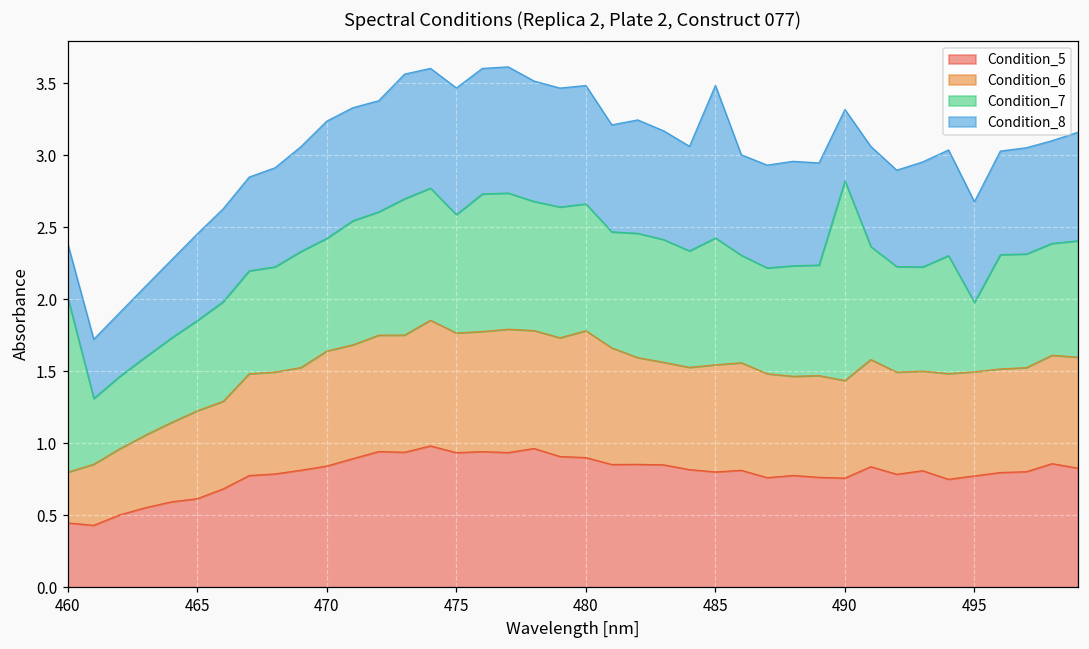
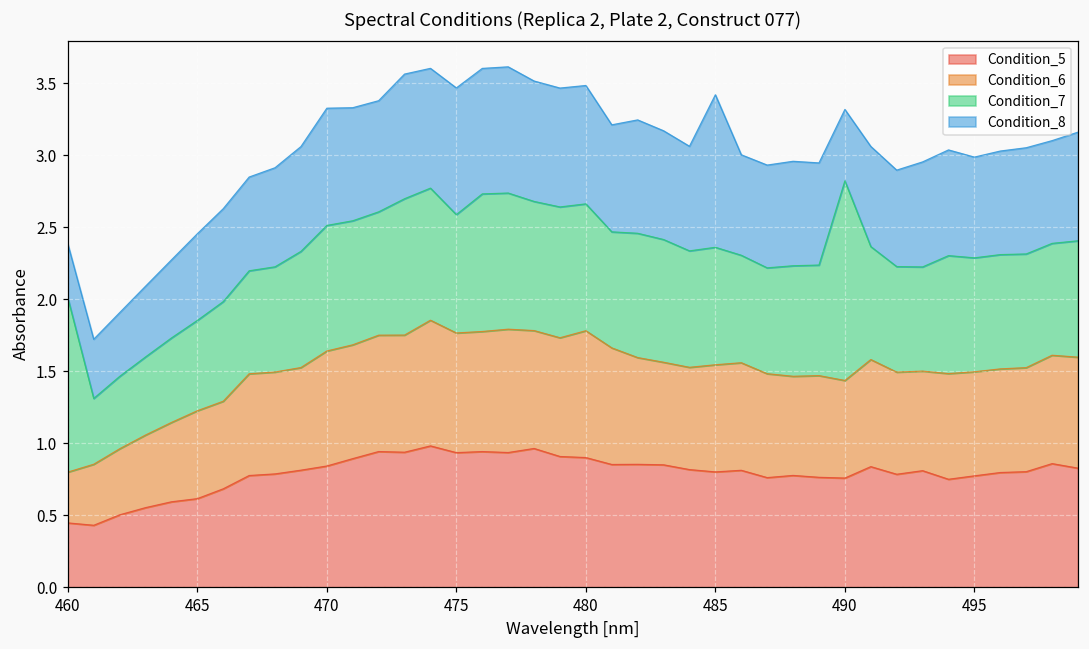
Condition_7, 470: 0.78 -> 0.87
Condition_7, 485: 0.88 -> 0.82
Condition_7, 495: 0.48 -> 0.79
